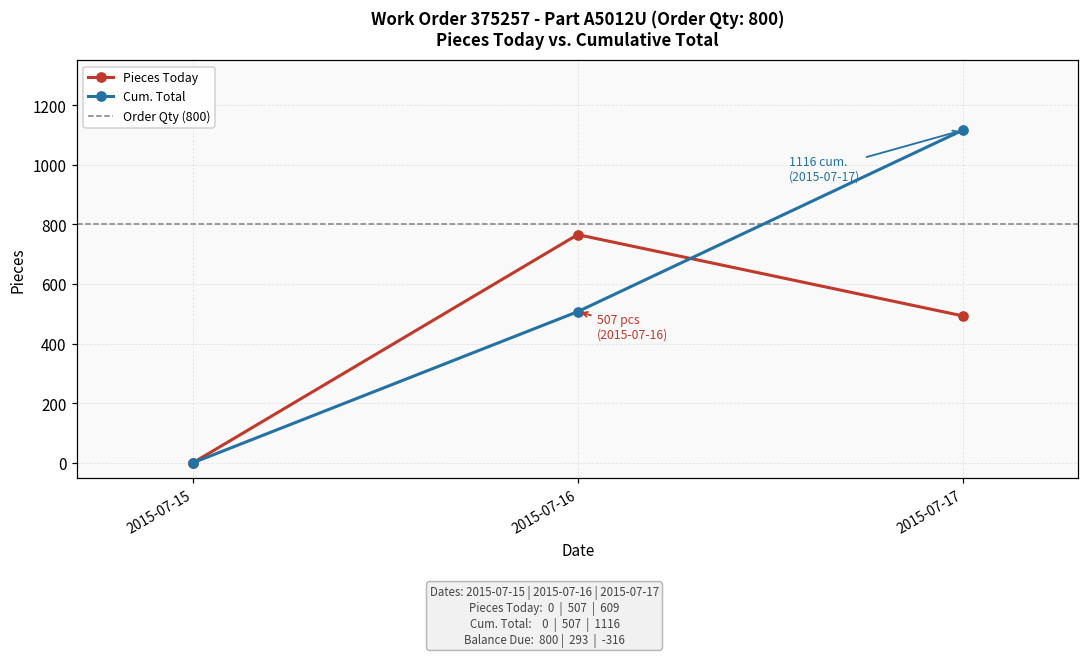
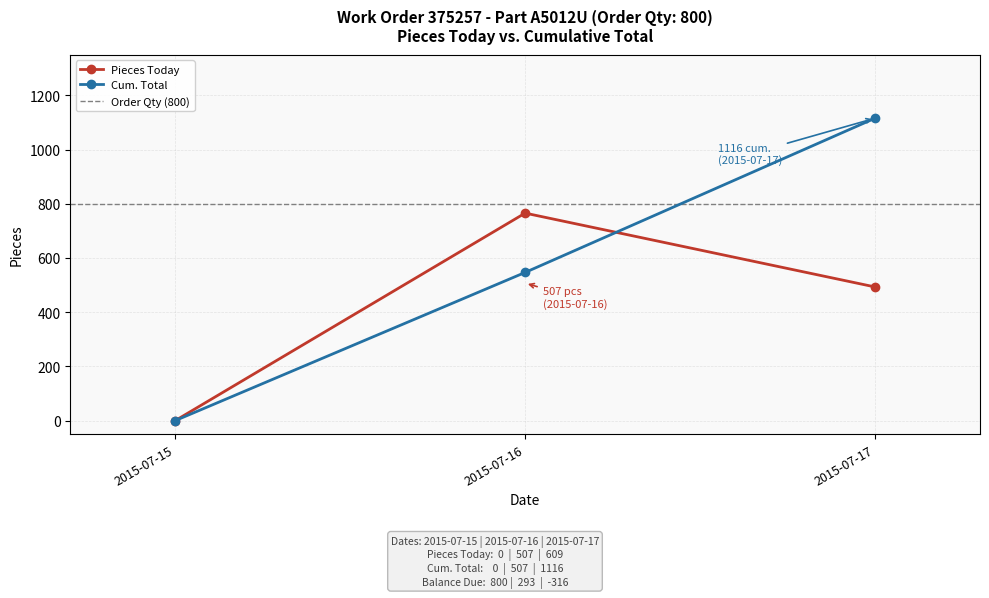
Cum. Total, 2015-07-16: 510 -> 550
